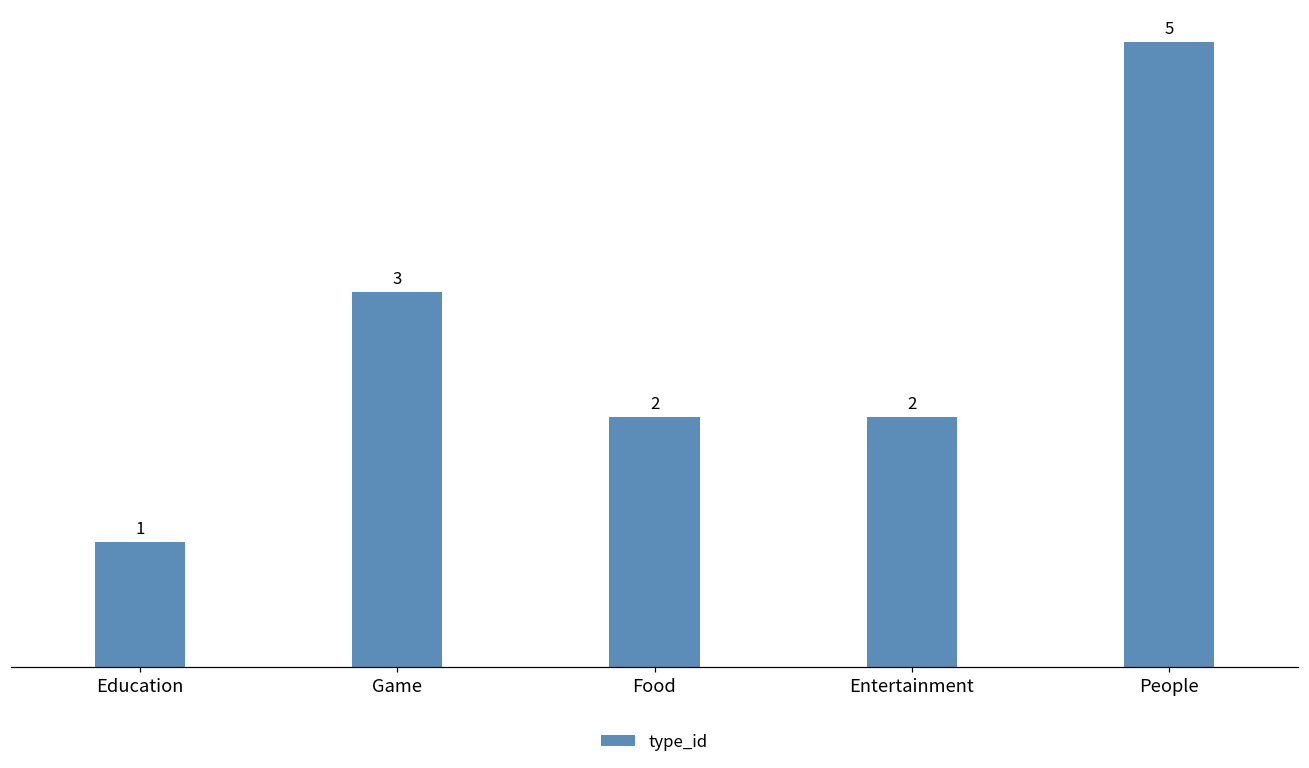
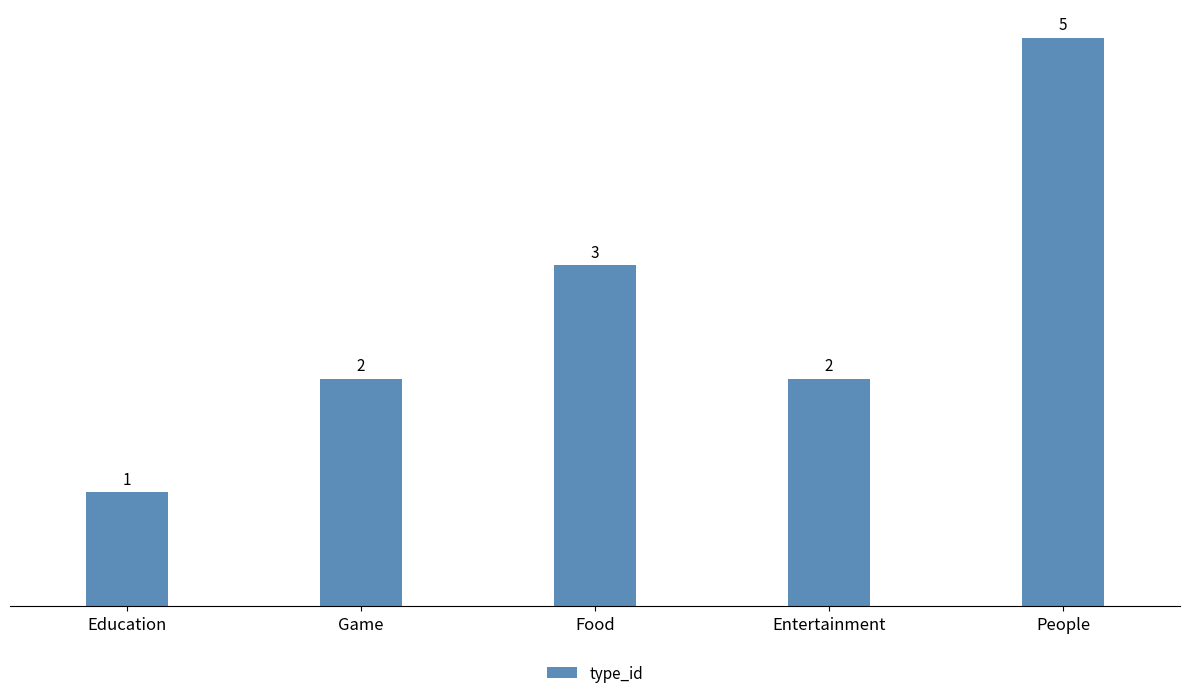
Game: 3 -> 2
Food: 2 -> 3
